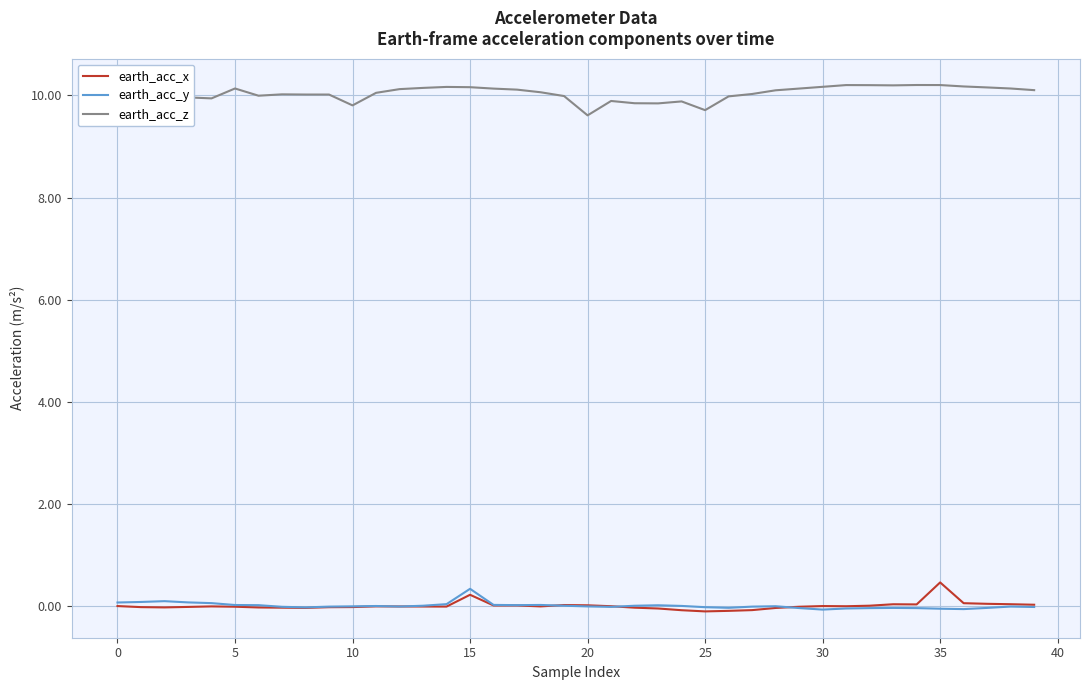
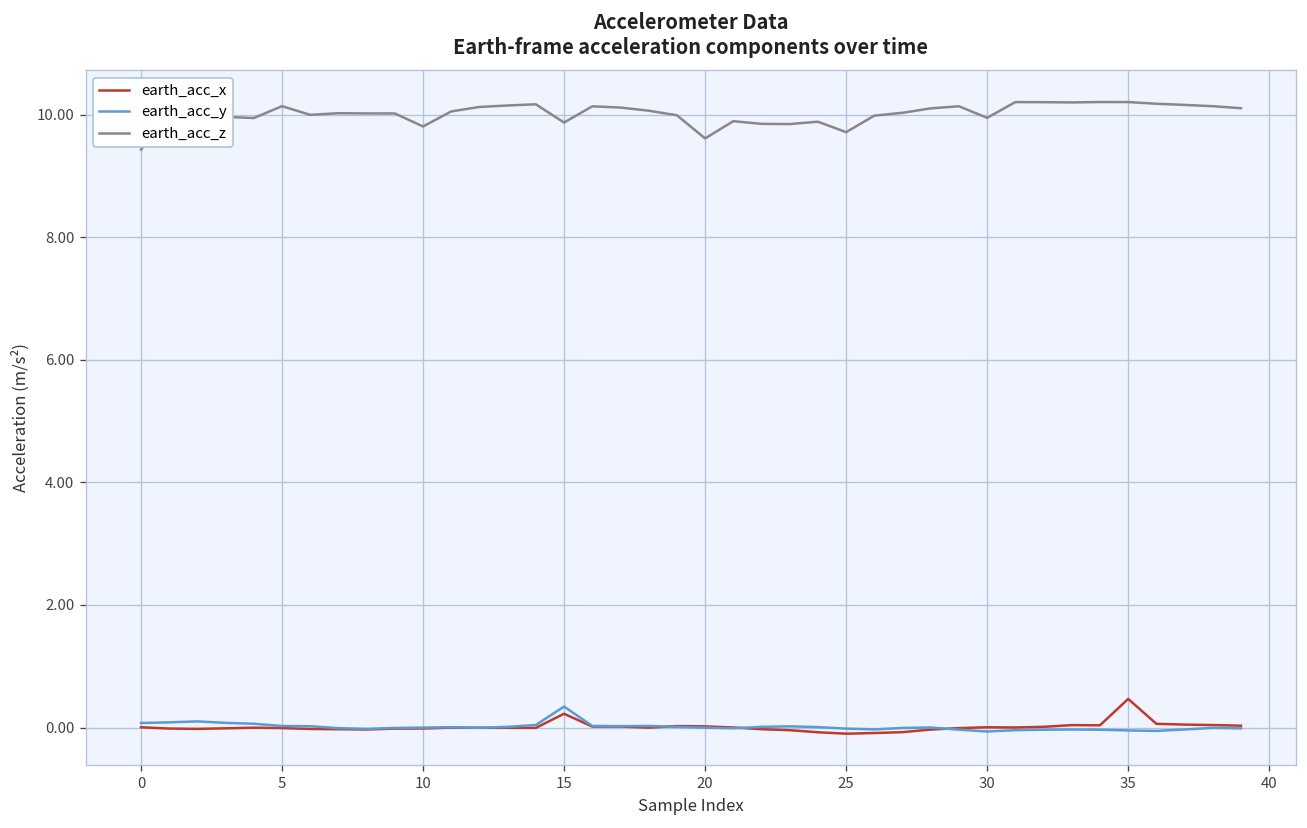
earth_acc_z, 15: 10.2 -> 9.9
earth_acc_z, 30: 10.2 -> 9.9
